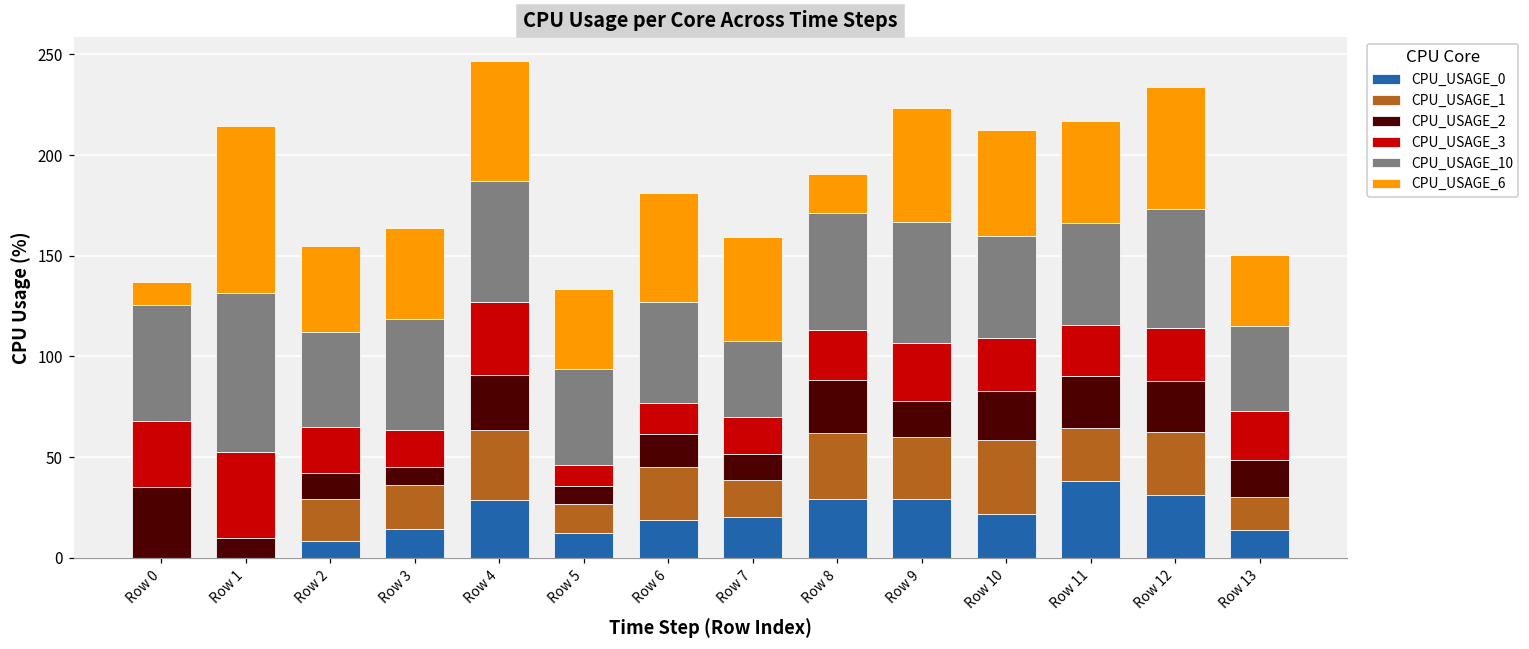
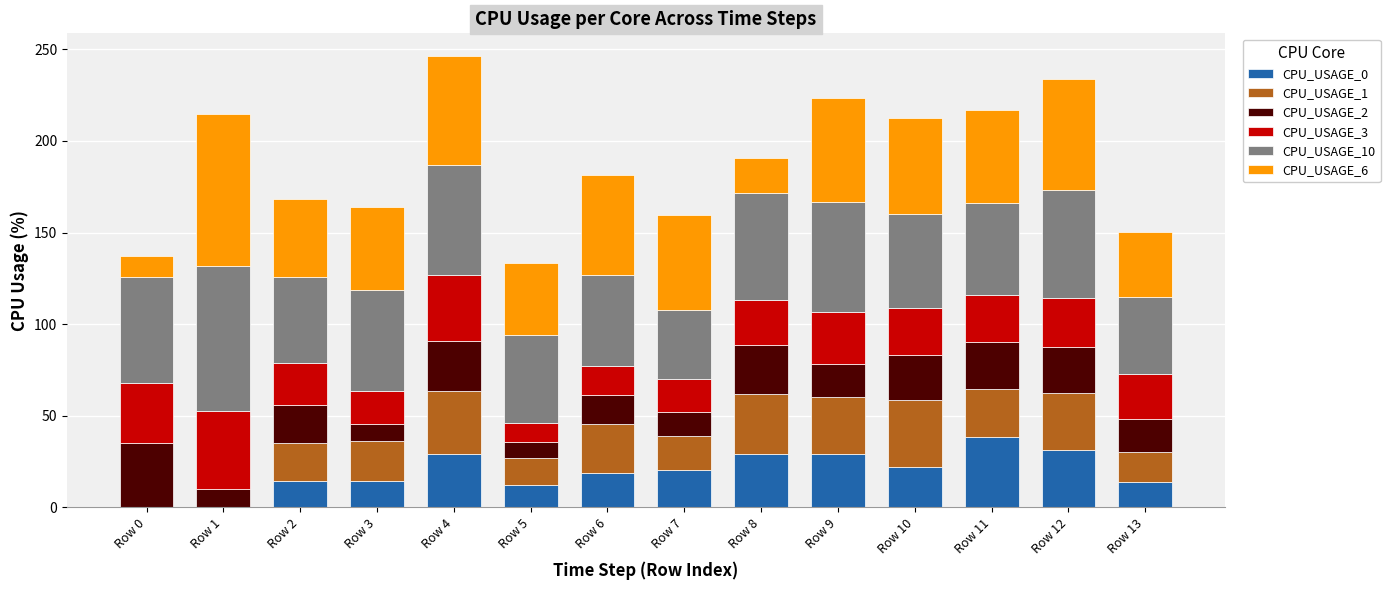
CPU_USAGE_0, Row 2: 8 -> 14
CPU_USAGE_2, Row 2: 13 -> 21
